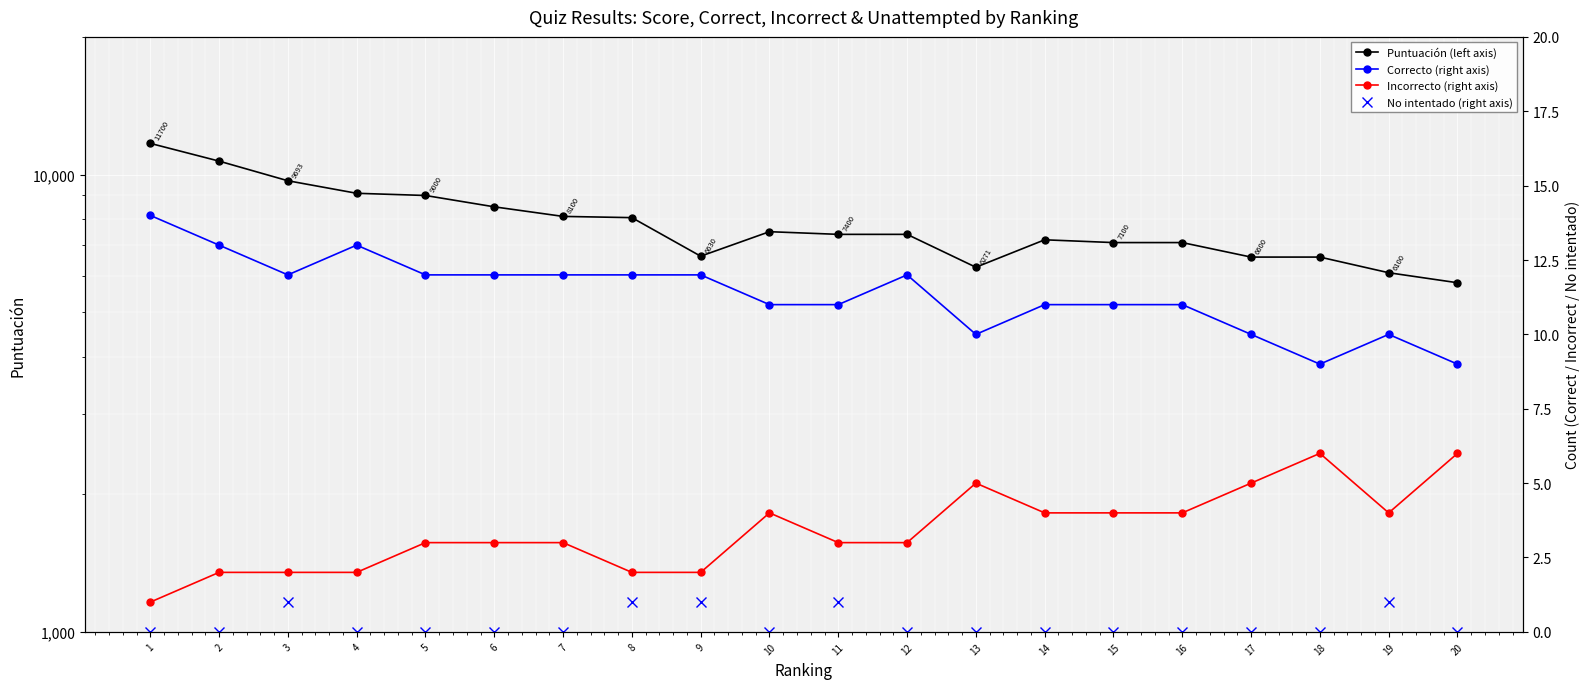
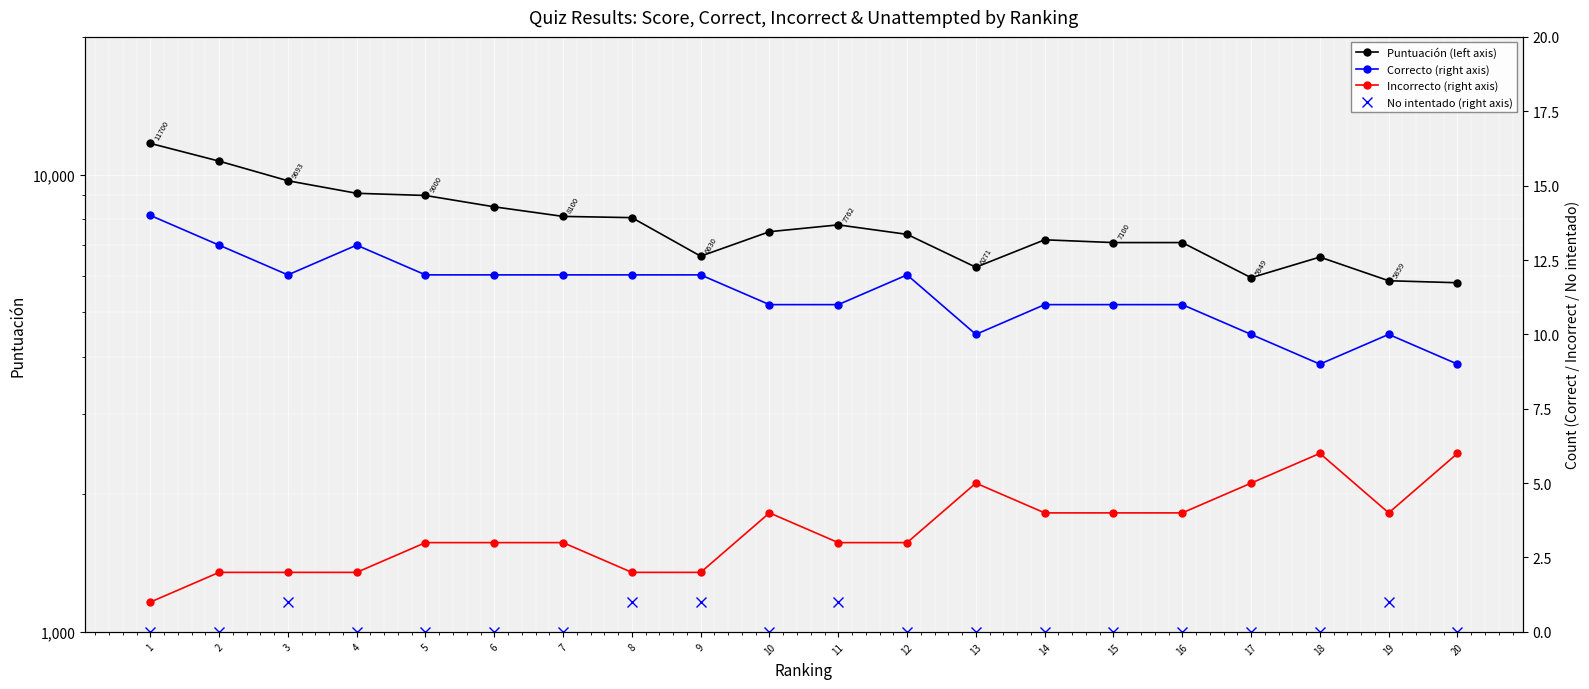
Puntuación (left axis), 11: 7400 -> 7762
Puntuación (left axis), 17: 6600 -> 5949
Puntuación (left axis), 19: 6100 -> 5859
